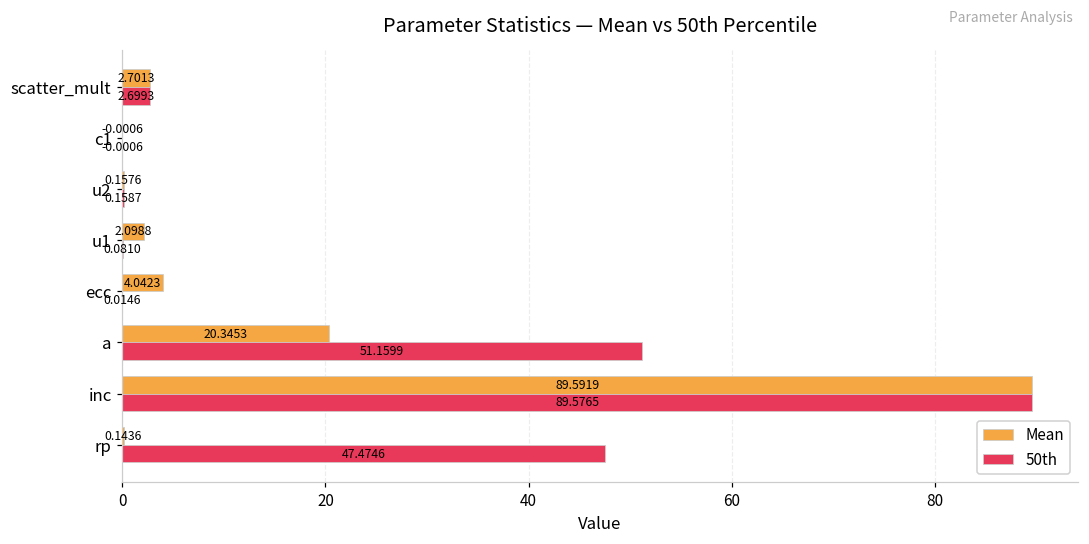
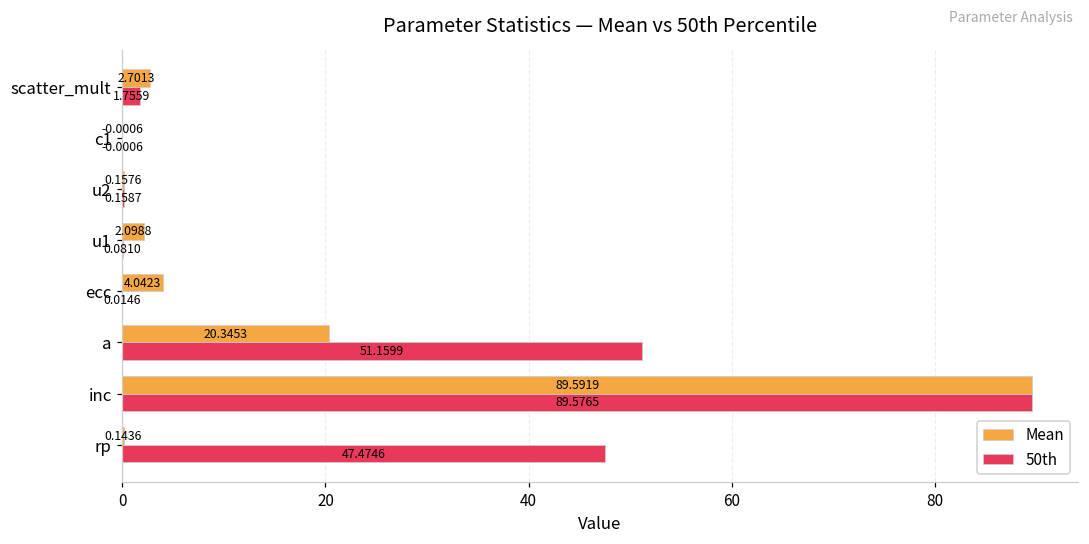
50th, scatter_mult: 2.6993 -> 1.7559
